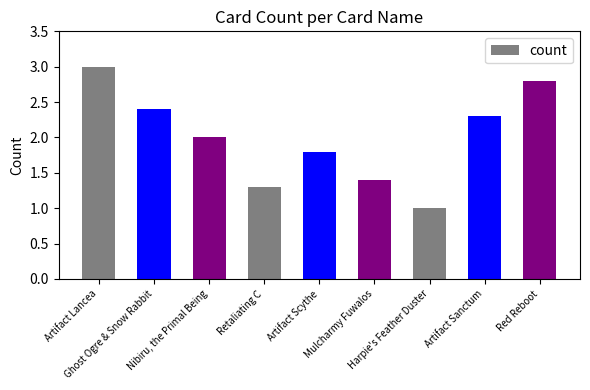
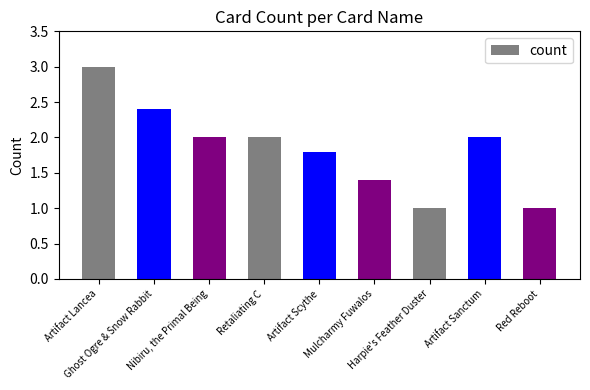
Retaliating C: 1.3 -> 2.0
Artifact Sanctum: 2.3 -> 2.0
Red Reboot: 2.8 -> 1.0
